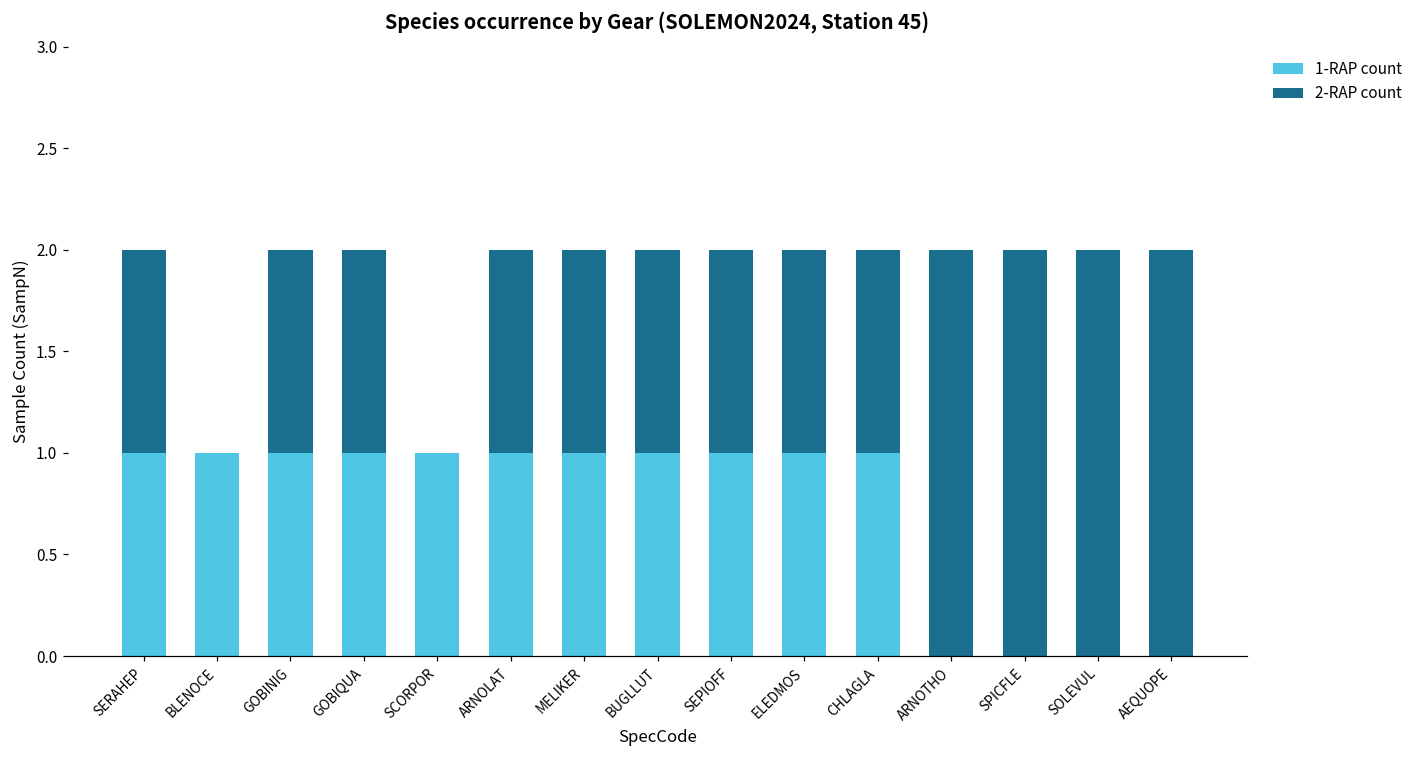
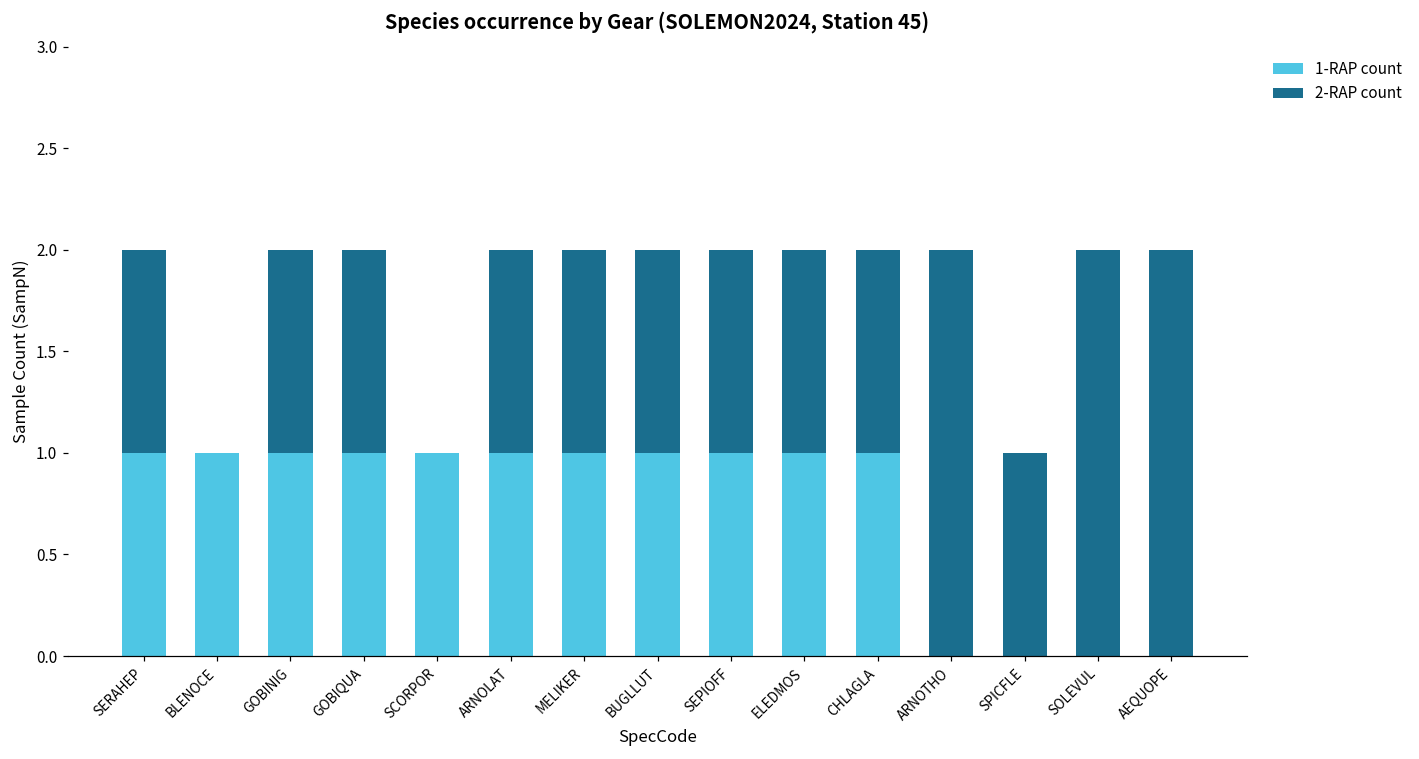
2-RAP count, SPICFLE: 2 -> 1
